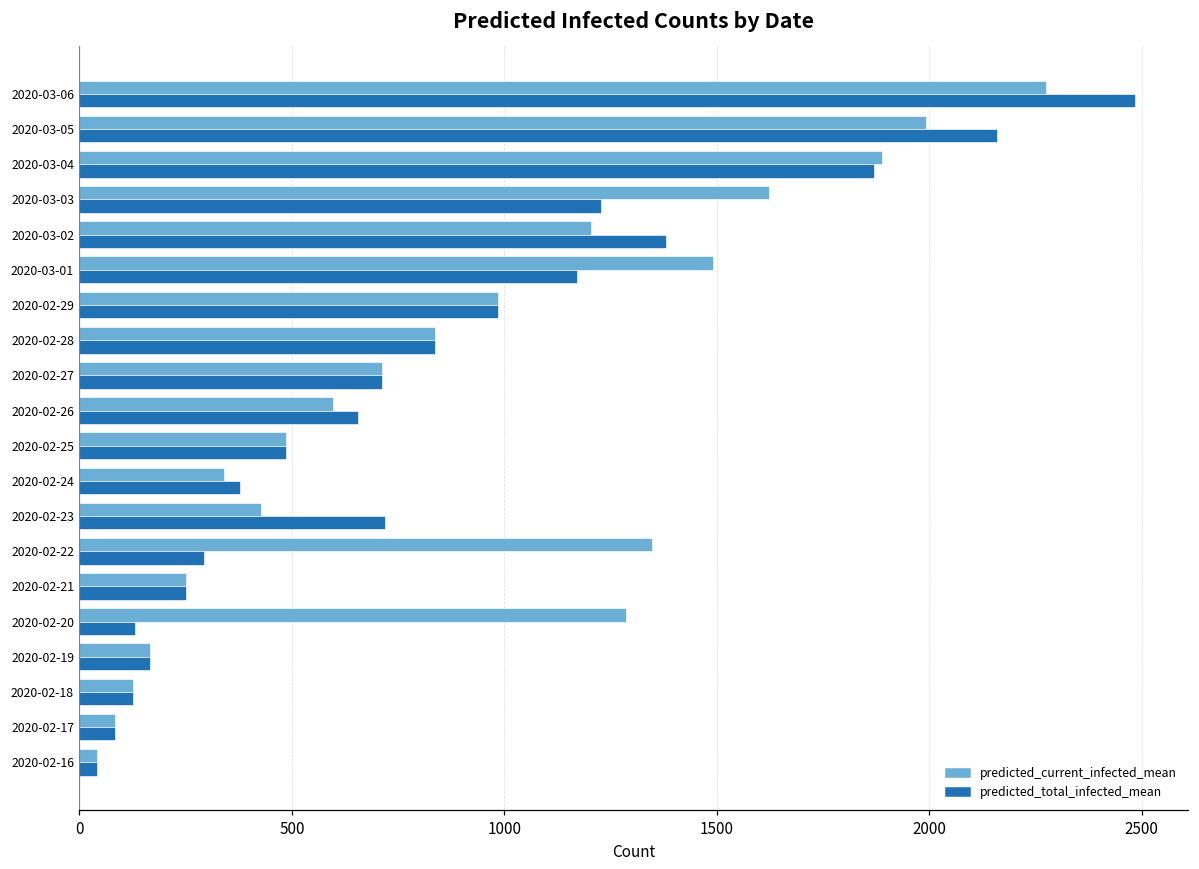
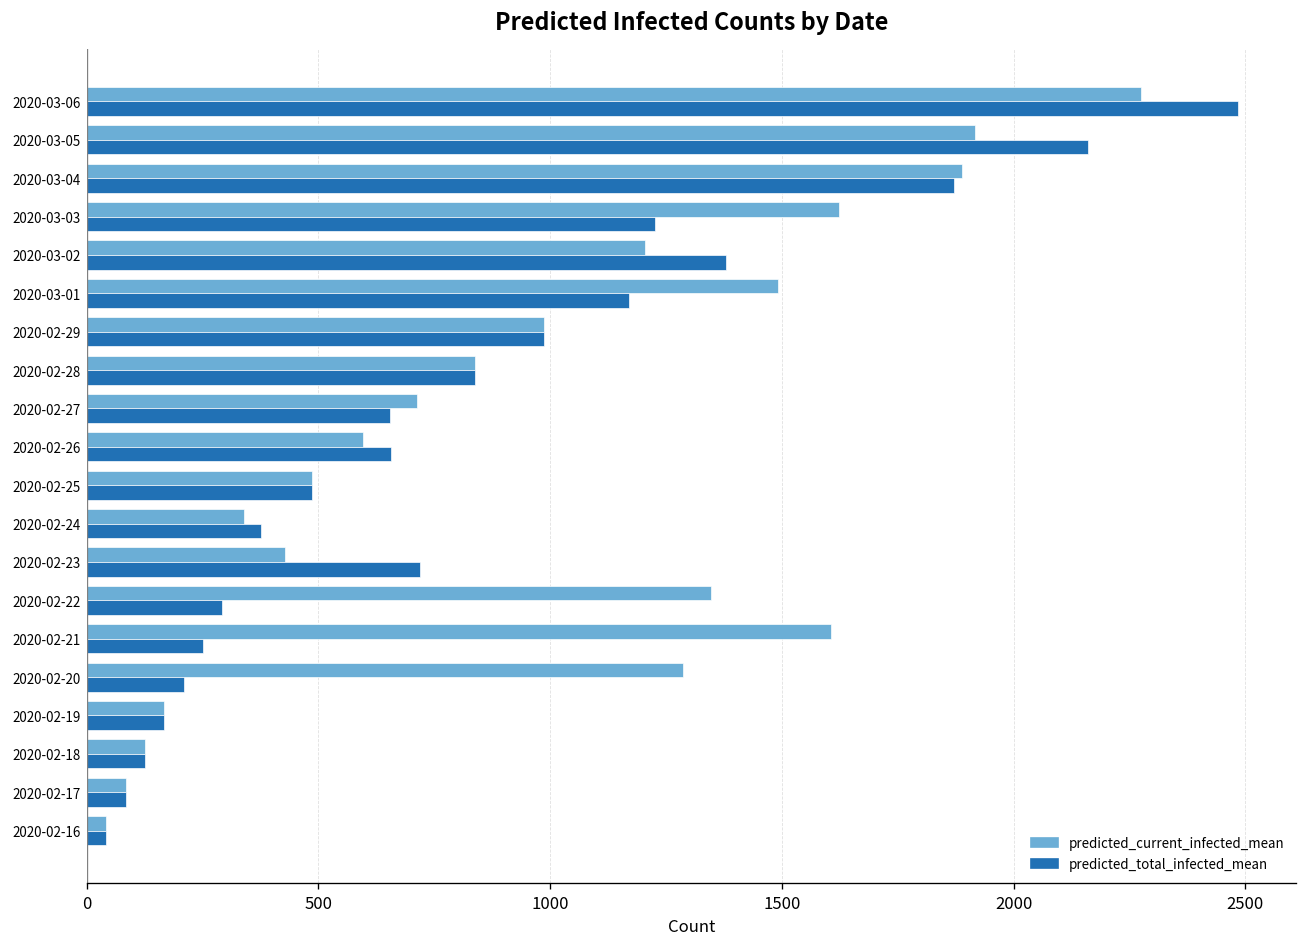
predicted_current_infected_mean, 2020-03-05: 1990 -> 1920
predicted_total_infected_mean, 2020-02-27: 710 -> 650
predicted_current_infected_mean, 2020-02-21: 250 -> 1610
predicted_total_infected_mean, 2020-02-20: 130 -> 210
